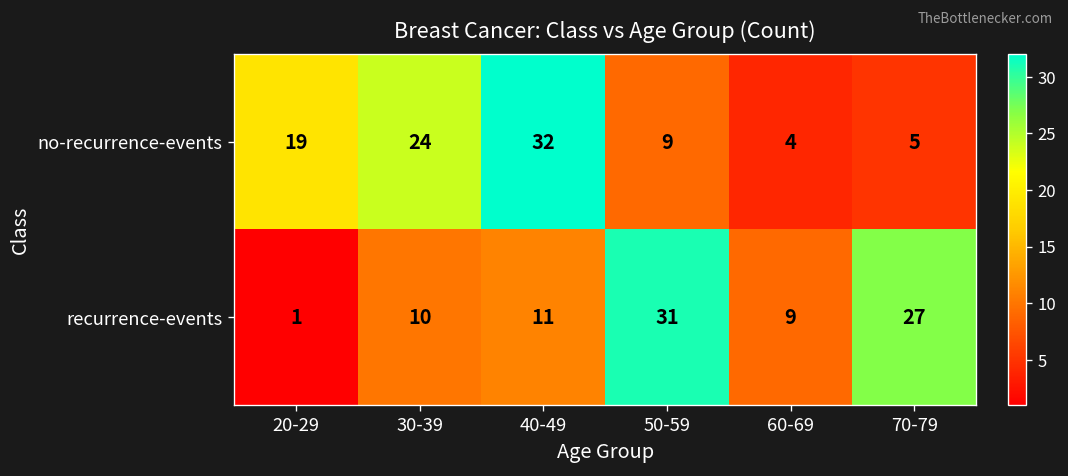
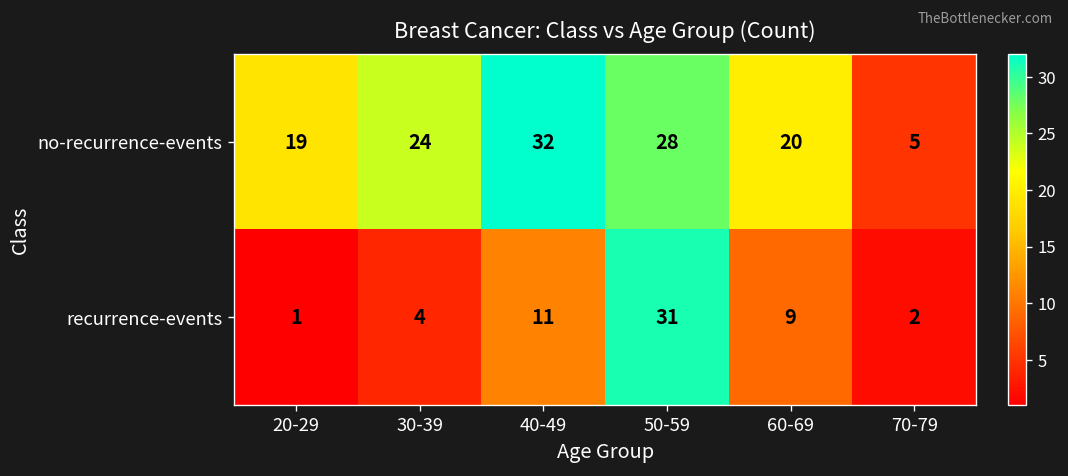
no-recurrence-events, 50-59: 9 -> 28
no-recurrence-events, 60-69: 4 -> 20
recurrence-events, 30-39: 10 -> 4
recurrence-events, 70-79: 27 -> 2
